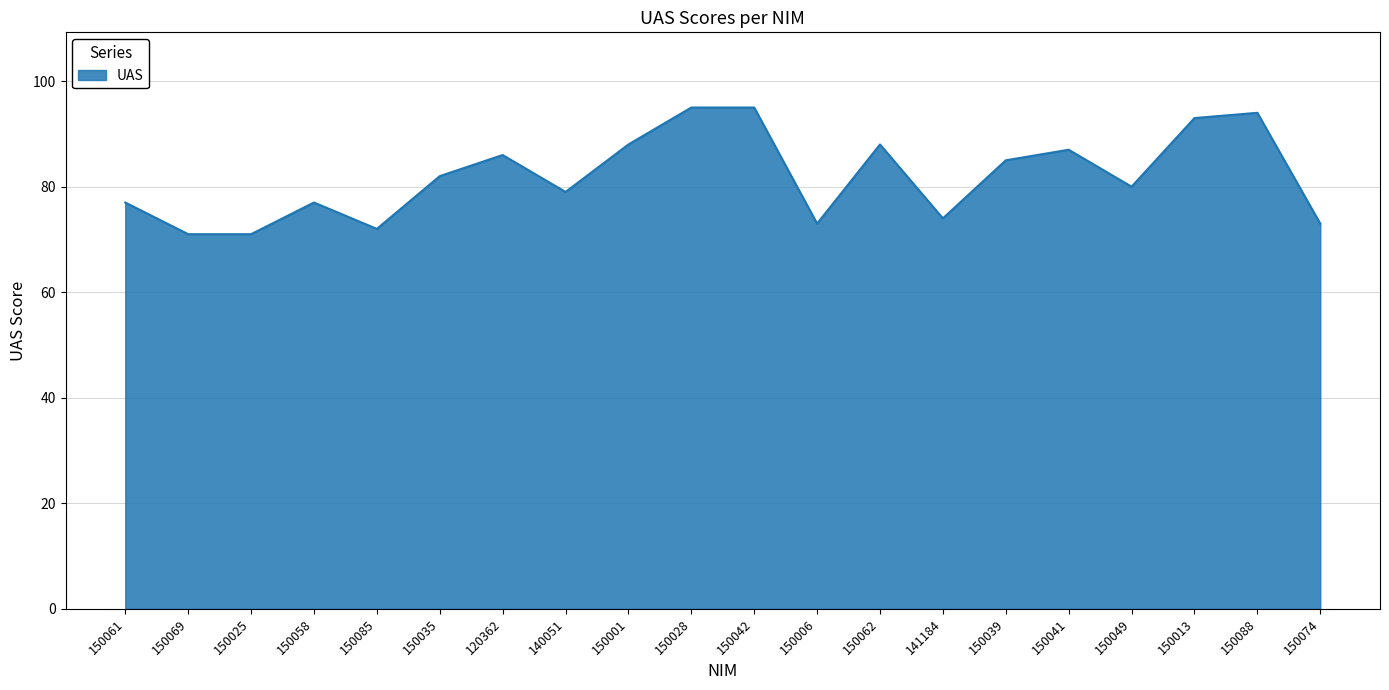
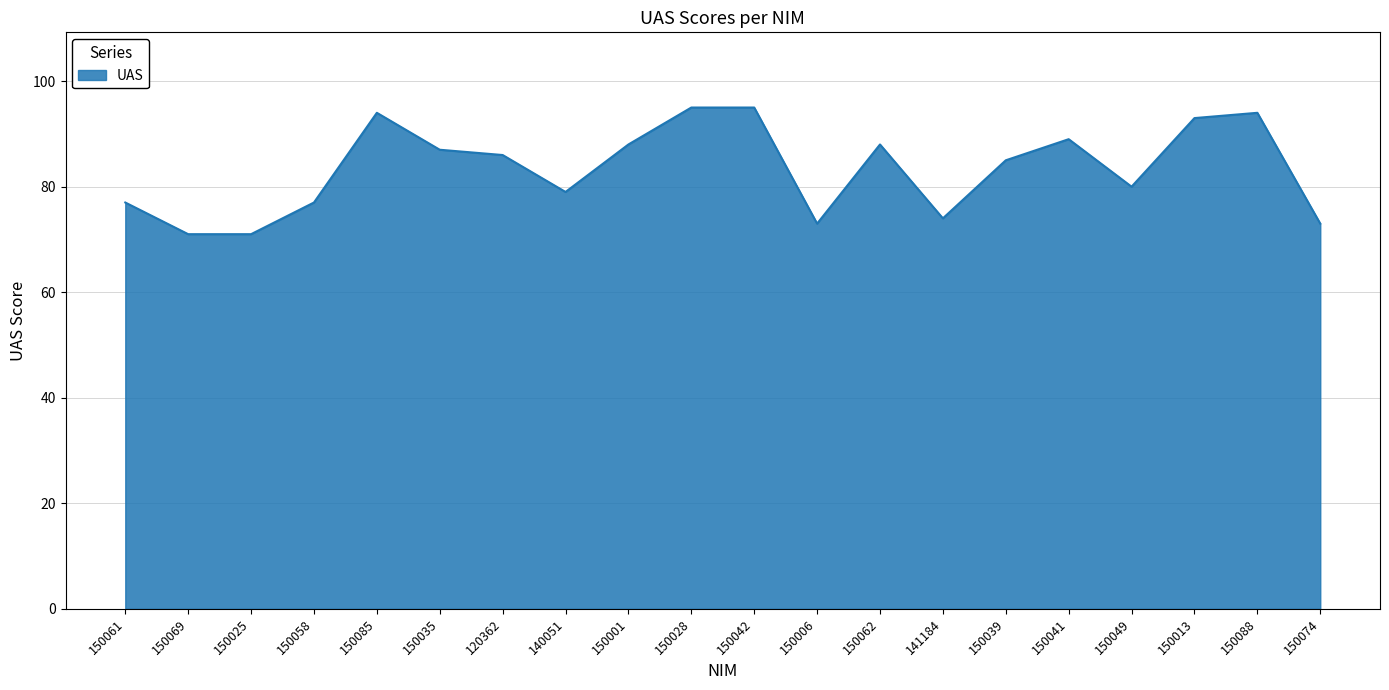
150085: 72 -> 94
150035: 82 -> 87
150041: 87 -> 89
